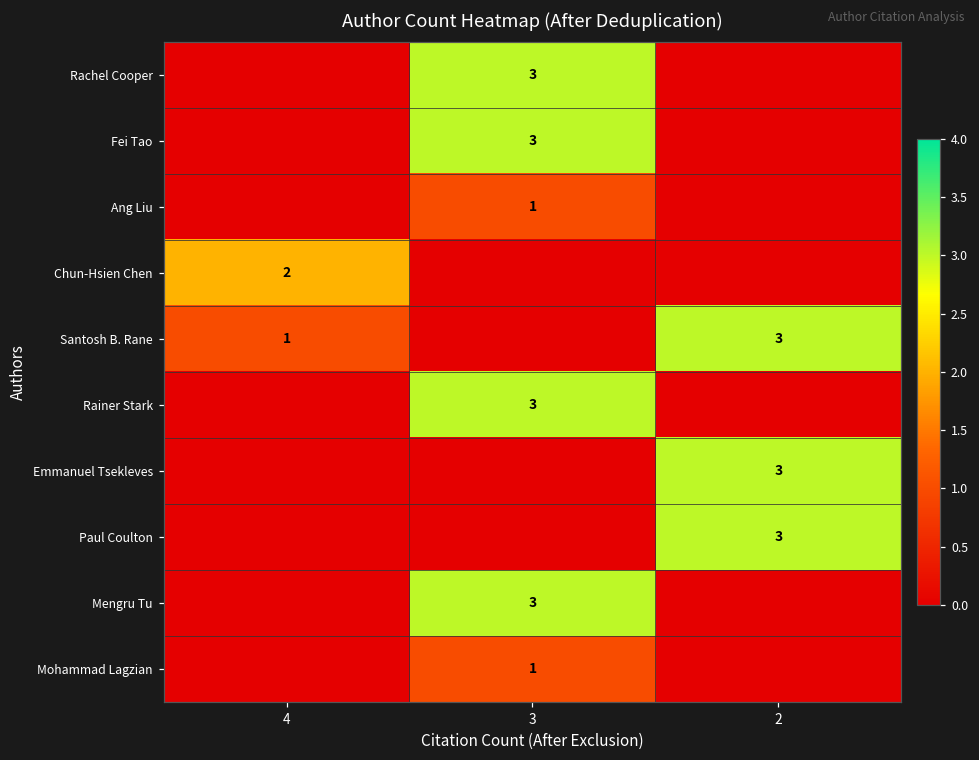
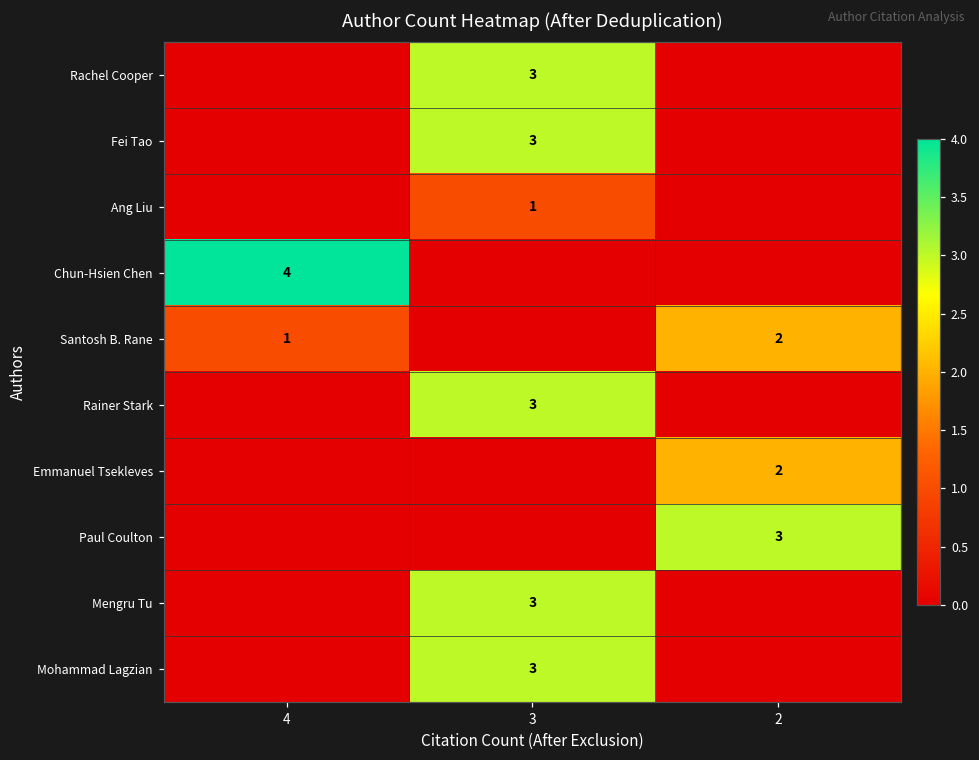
Chun-Hsien Chen, 4: 2 -> 4
Santosh B. Rane, 2: 3 -> 2
Emmanuel Tsekleves, 2: 3 -> 2
Mohammad Lagzian, 3: 1 -> 3
